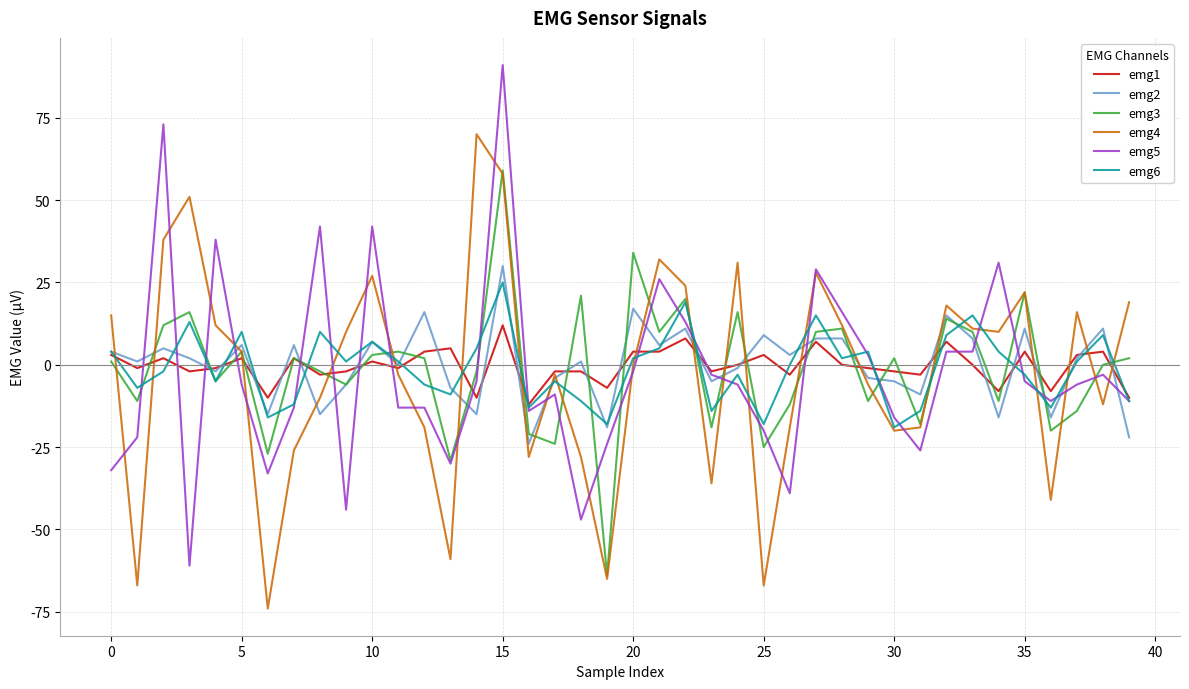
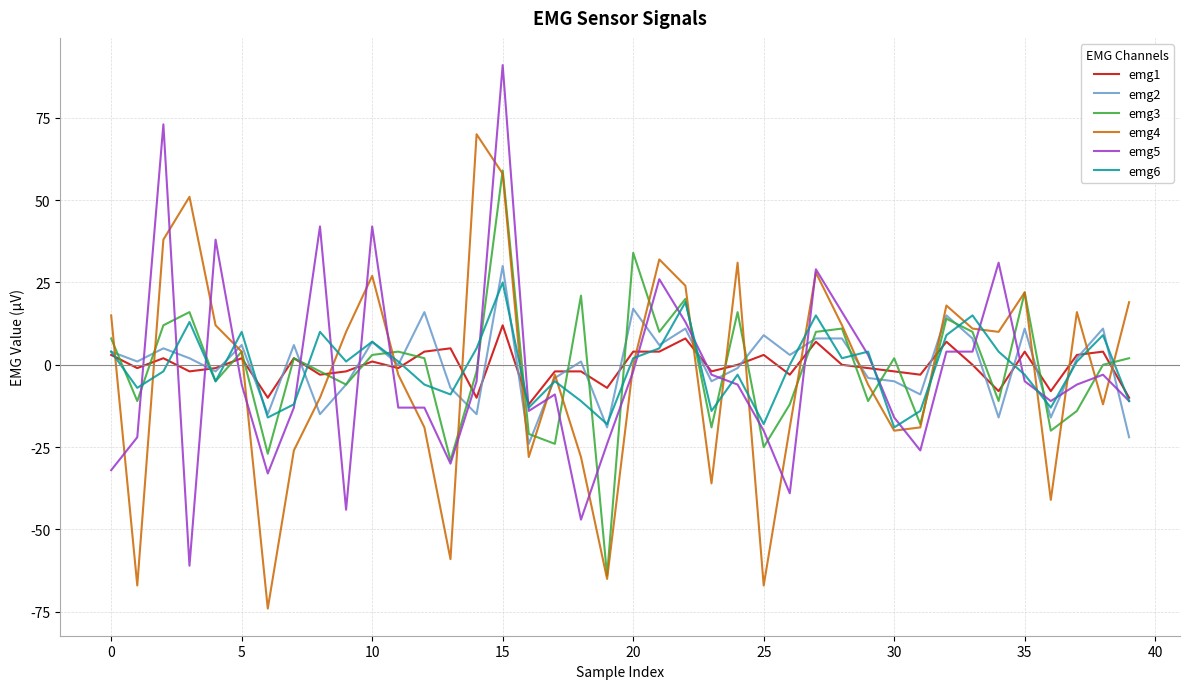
emg3, 0: 1 -> 8
